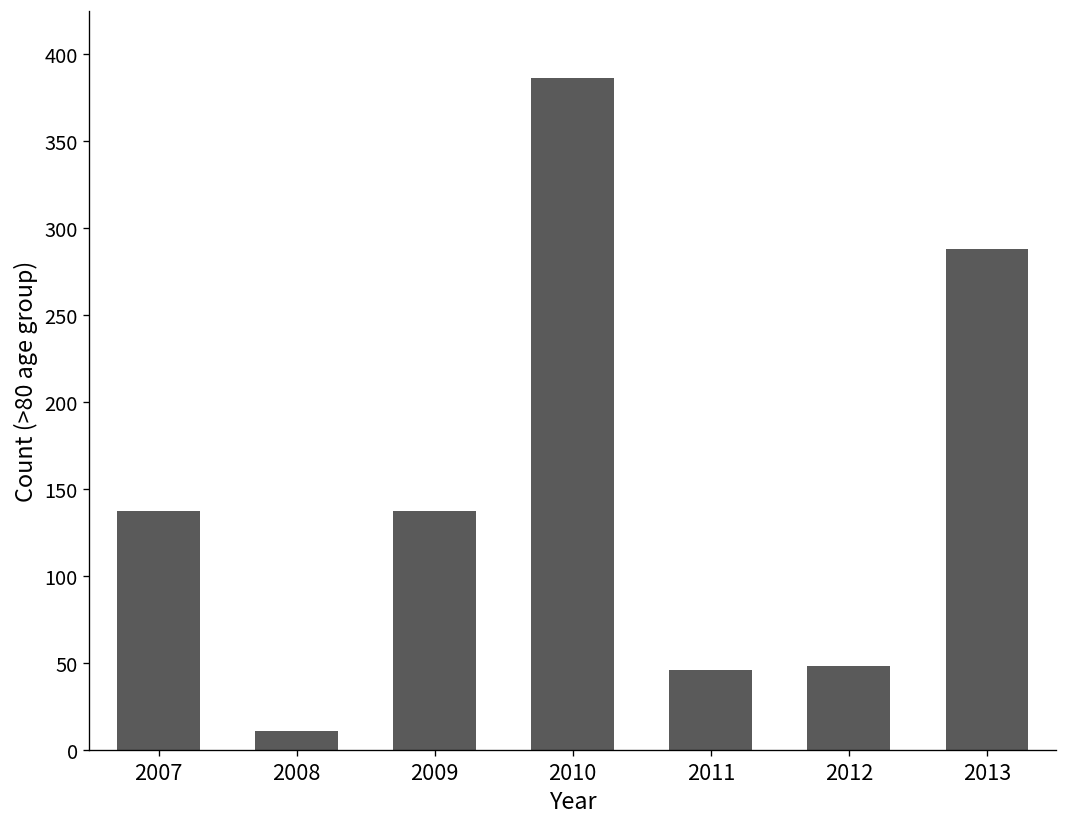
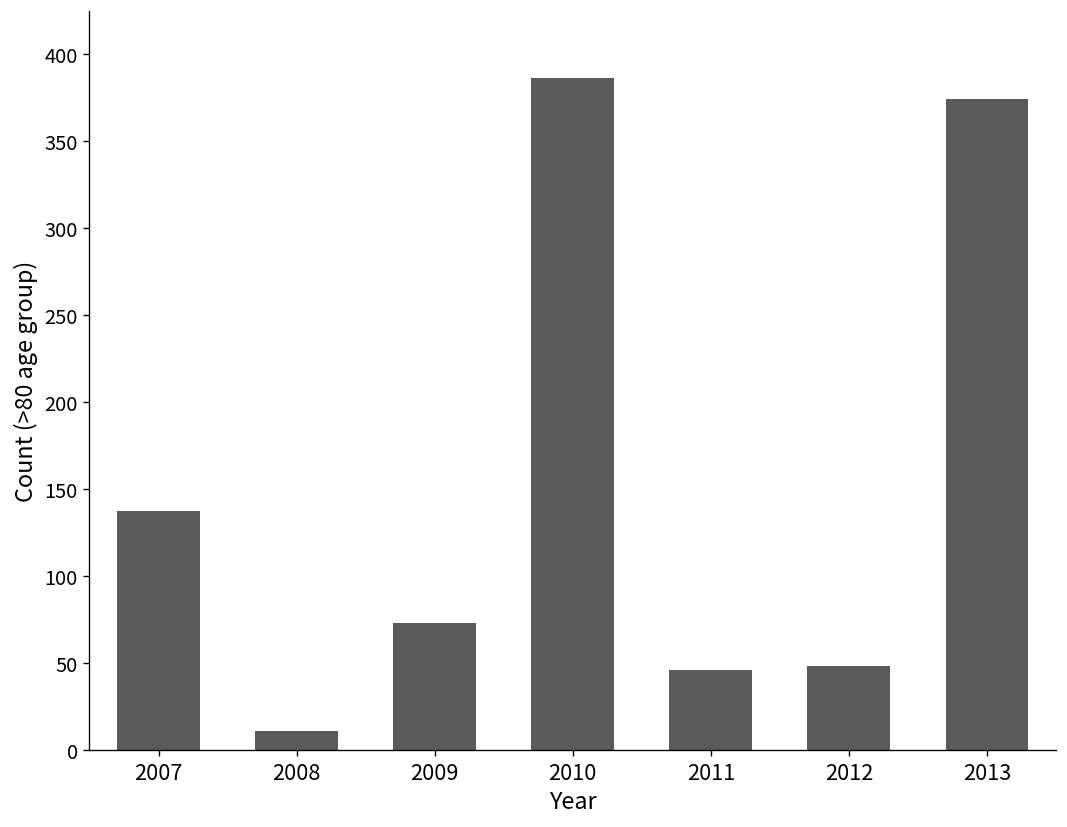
2009: 137 -> 73
2013: 288 -> 374
